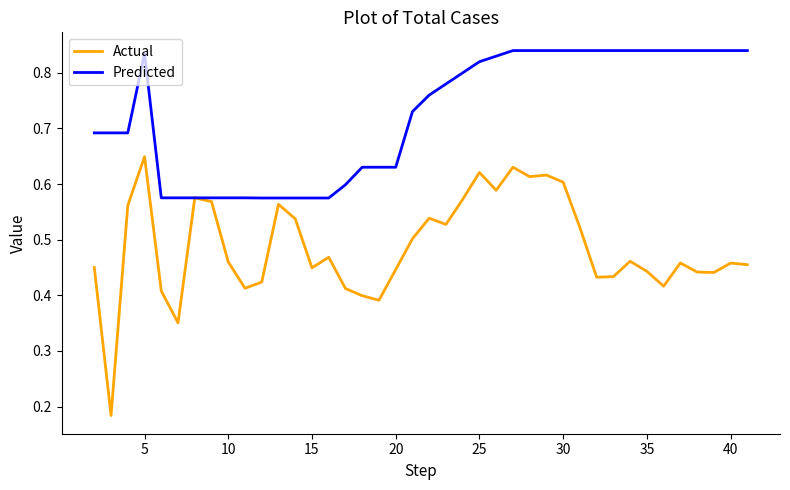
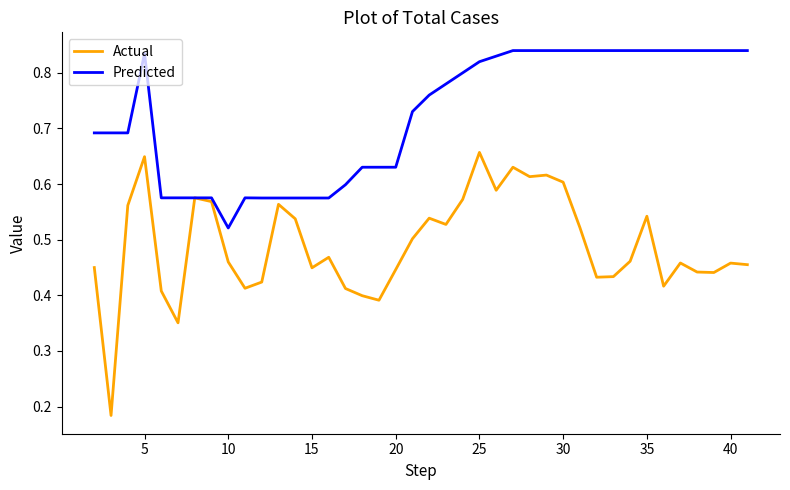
Predicted, 10: 0.58 -> 0.52
Actual, 25: 0.62 -> 0.66
Actual, 35: 0.44 -> 0.54
